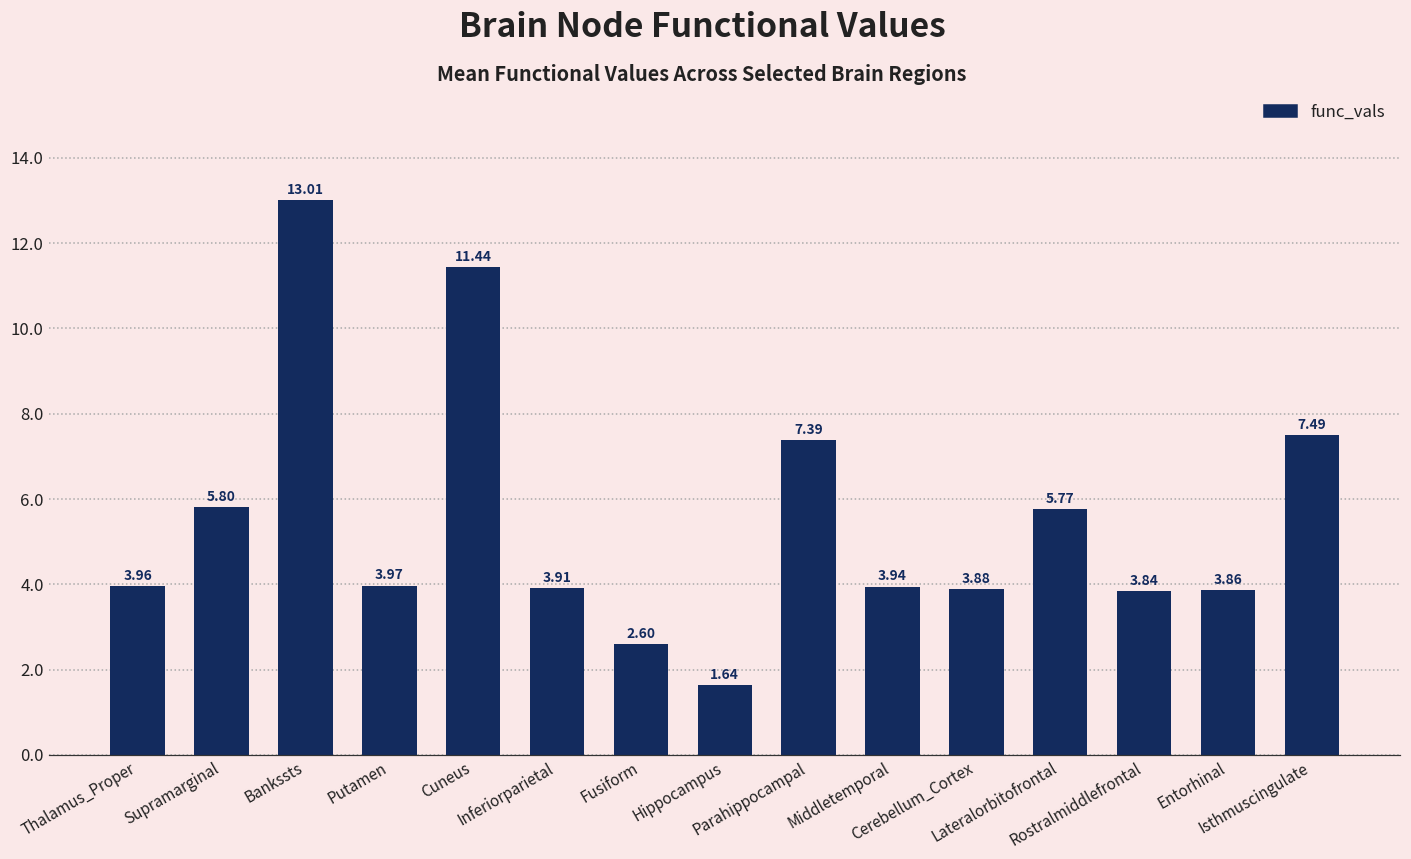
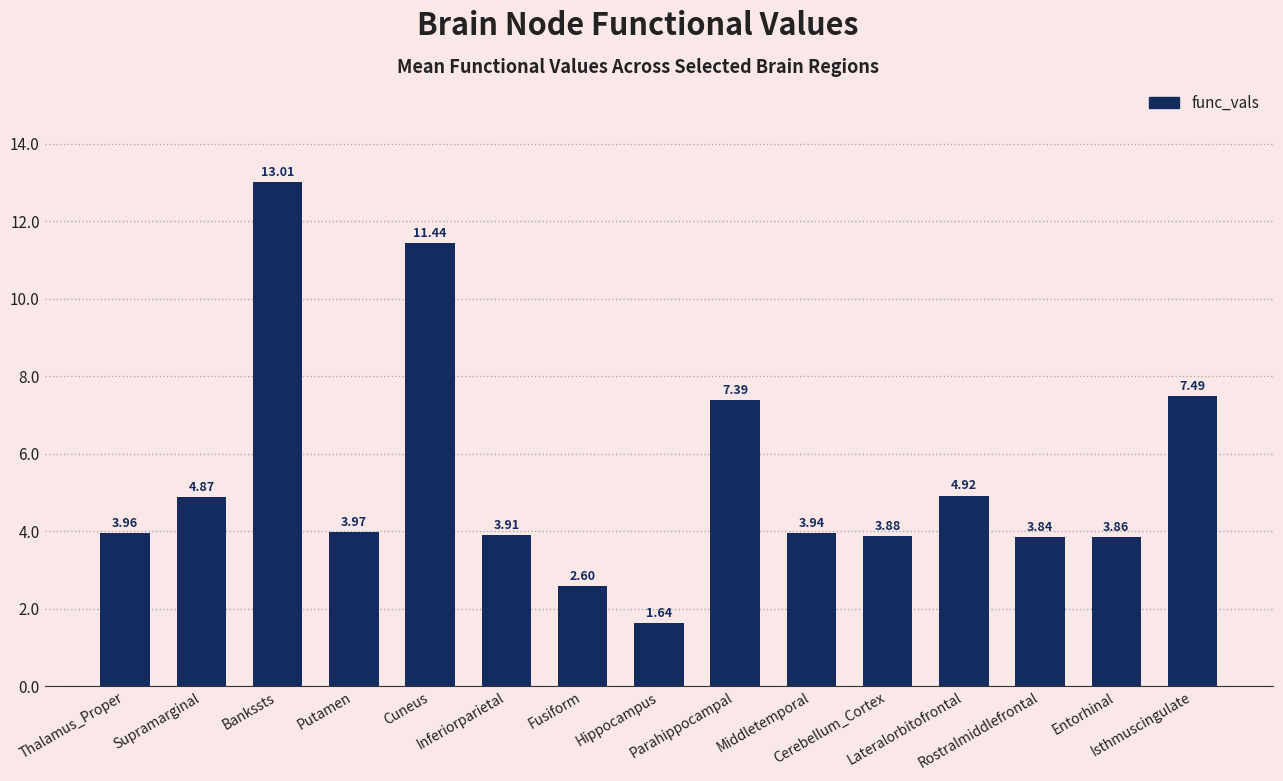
Supramarginal: 5.80 -> 4.87
Lateralorbitofrontal: 5.77 -> 4.92
